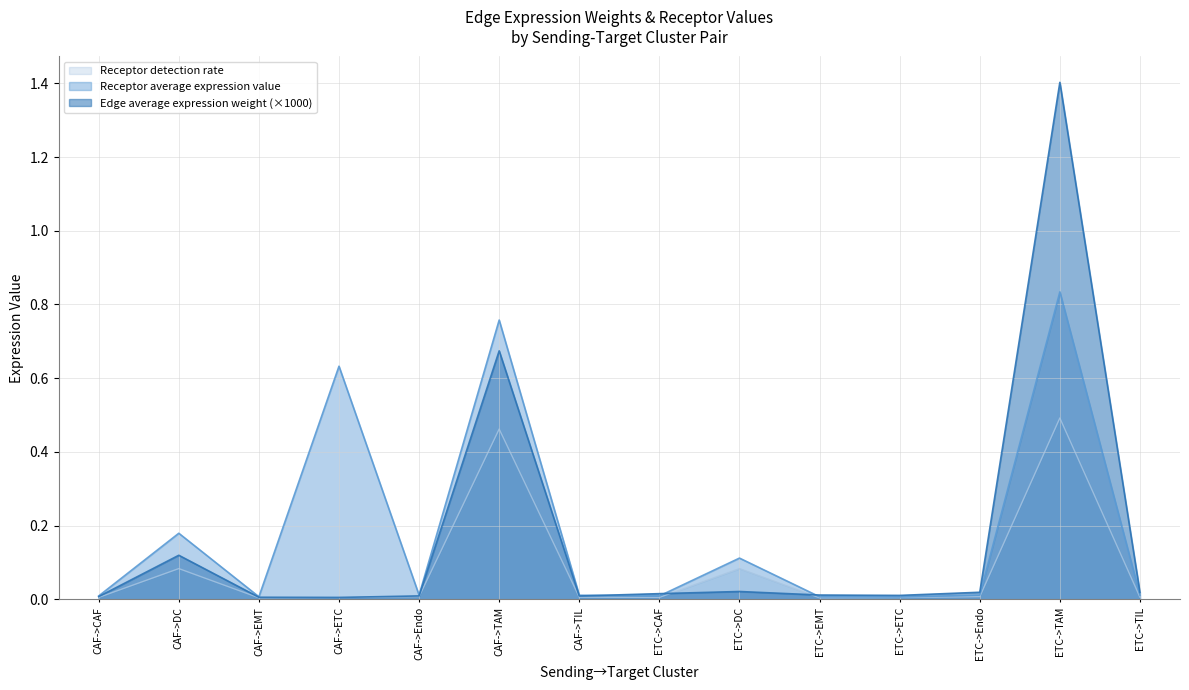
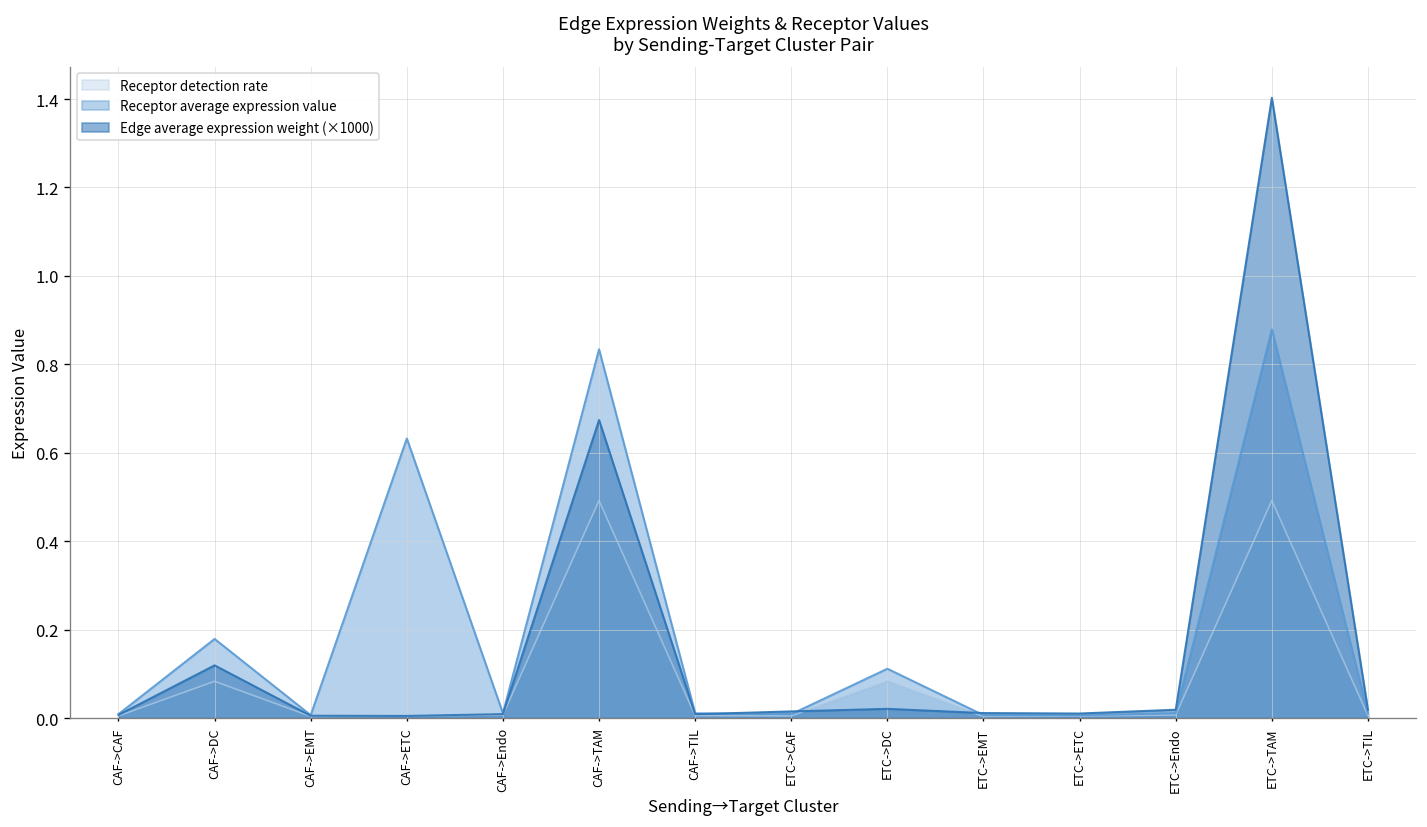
Receptor detection rate, CAF->TAM: 0.46 -> 0.49
Receptor average expression value, CAF->TAM: 0.76 -> 0.83
Receptor average expression value, ETC->TAM: 0.83 -> 0.88
